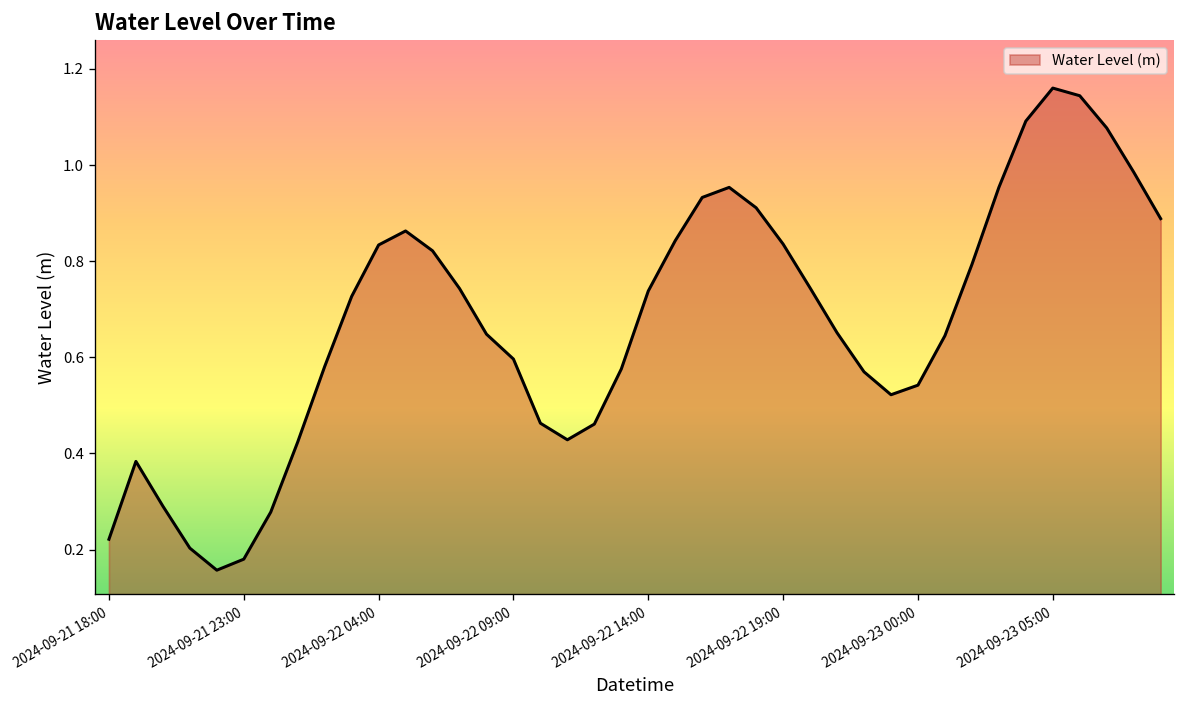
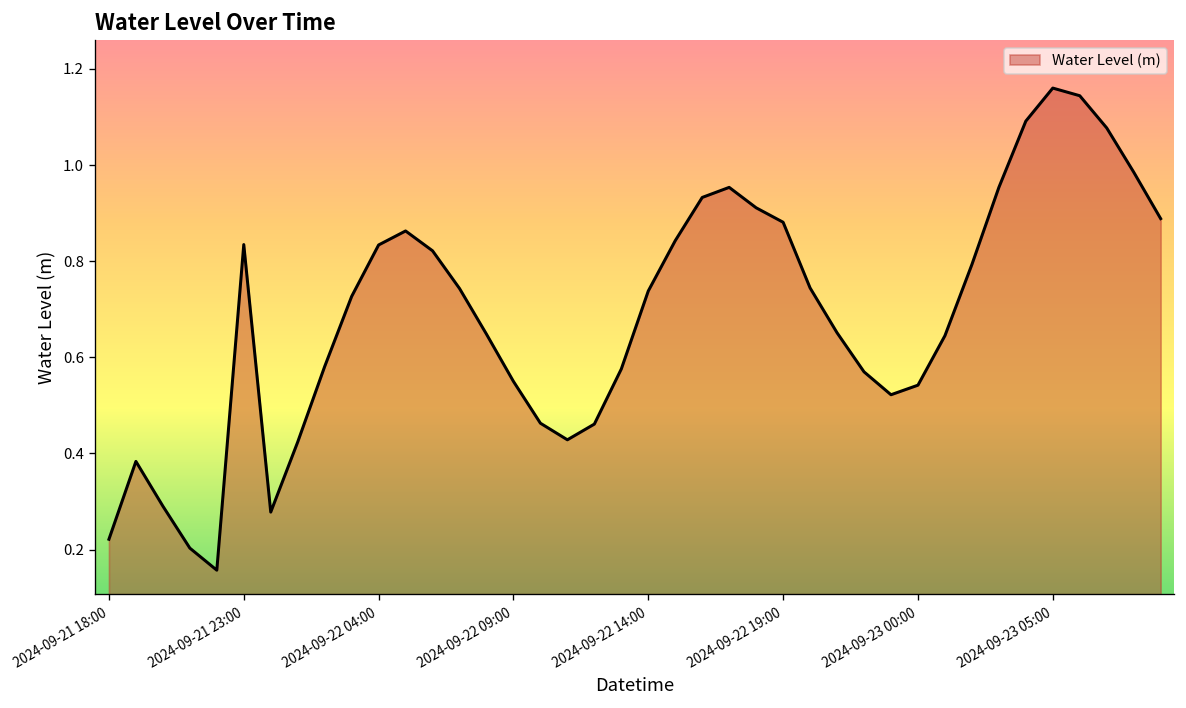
2024-09-21 23:00: 0.18 -> 0.83
2024-09-22 09:00: 0.60 -> 0.55
2024-09-22 19:00: 0.84 -> 0.88
